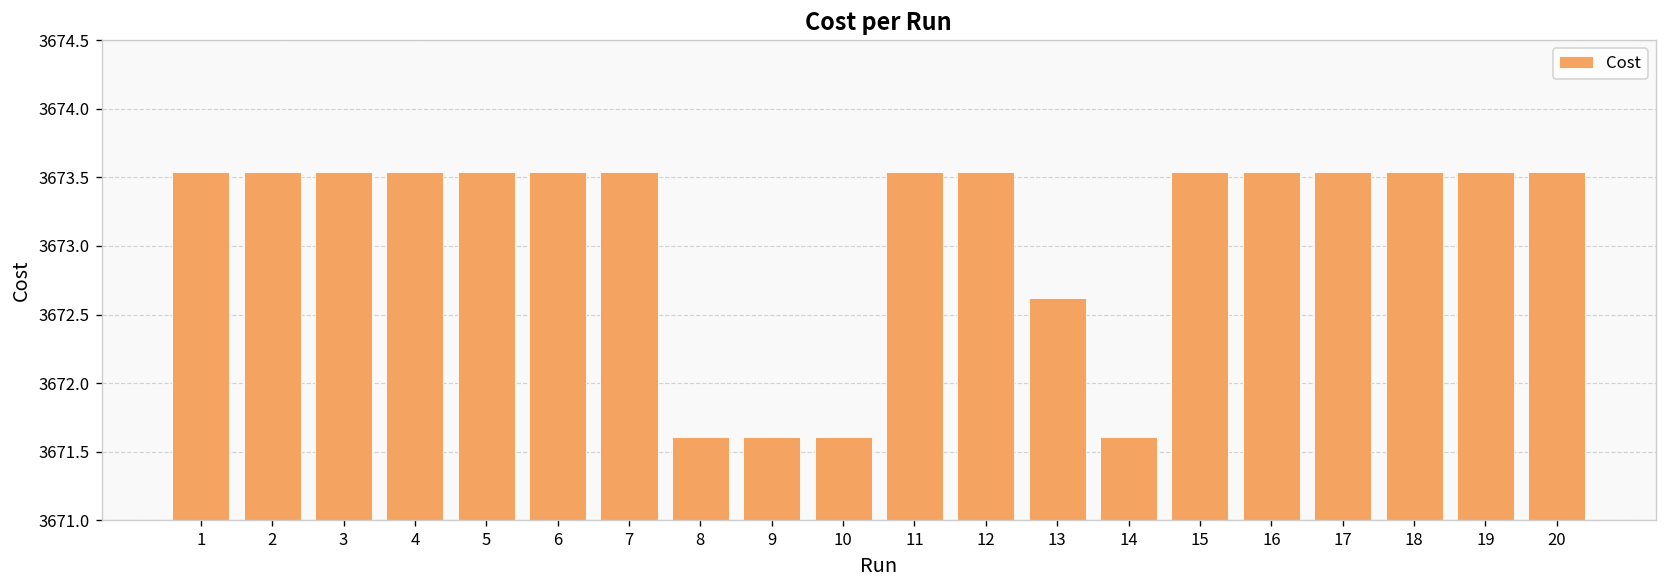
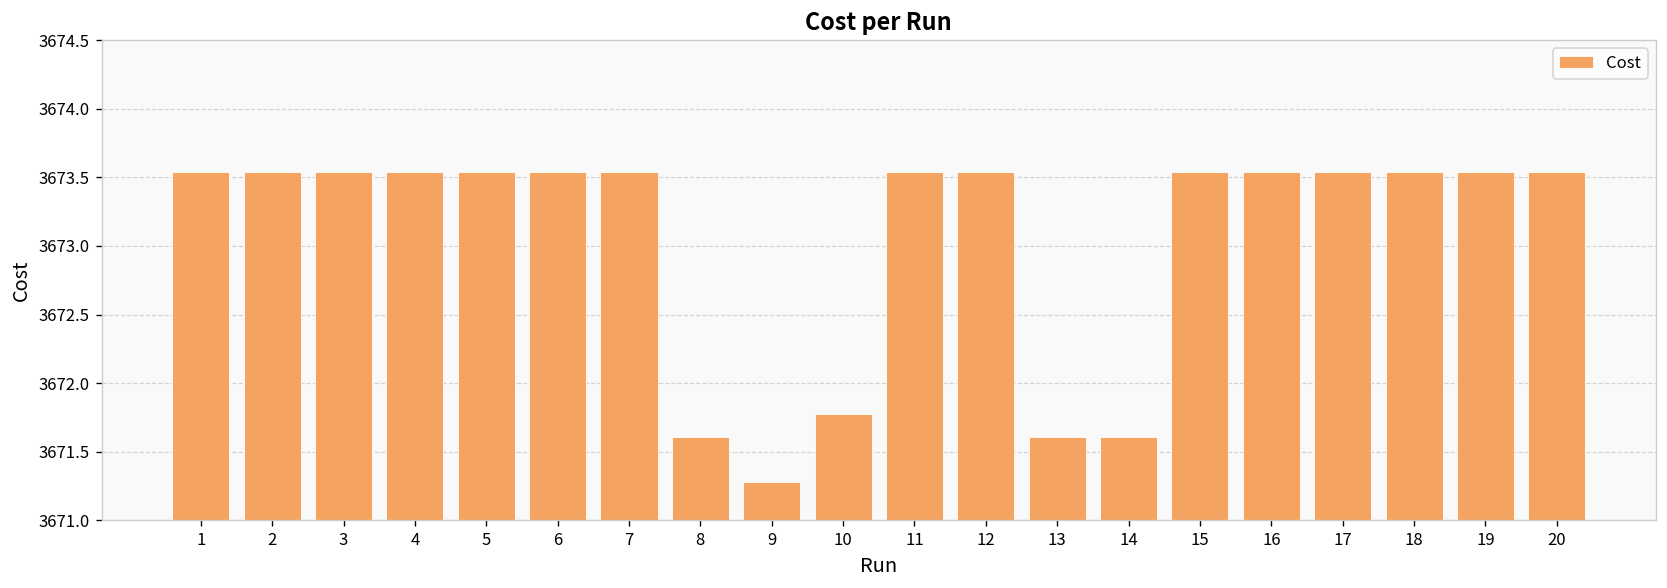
9: 3671.61 -> 3671.28
10: 3671.61 -> 3671.77
13: 3672.62 -> 3671.61
